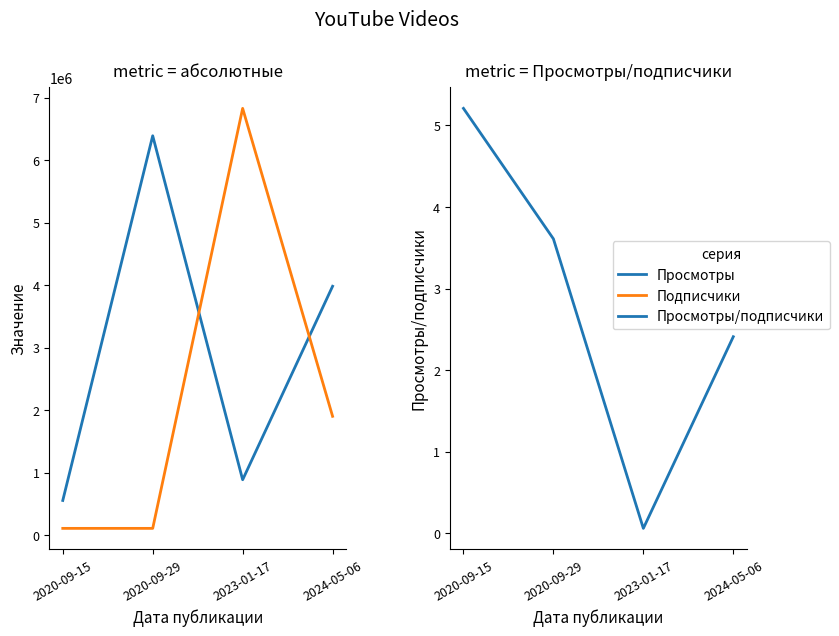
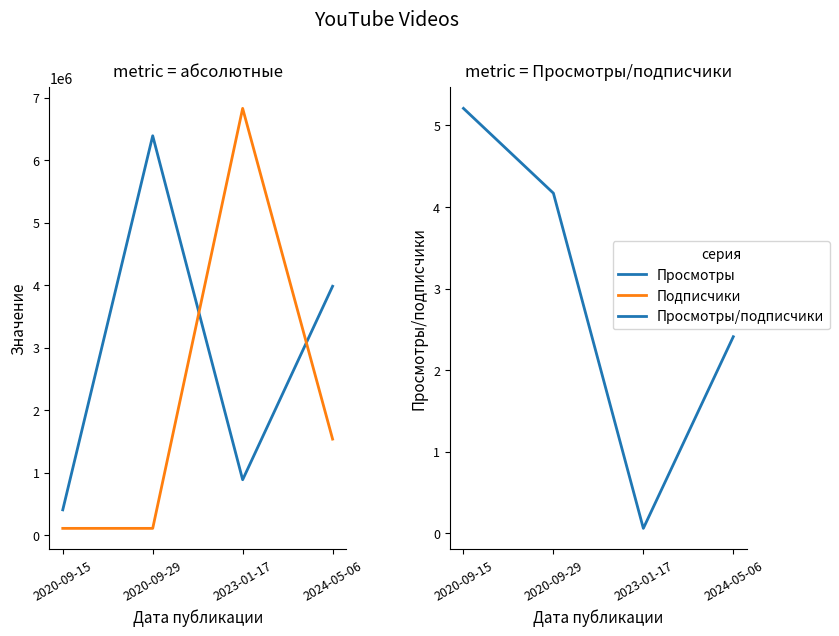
metric = абсолютные, Просмотры, 2020-09-15: 600000 -> 400000
metric = абсолютные, Подписчики, 2024-05-06: 1900000 -> 1500000
metric = Просмотры/подписчики, 2020-09-29: 3.6 -> 4.2
